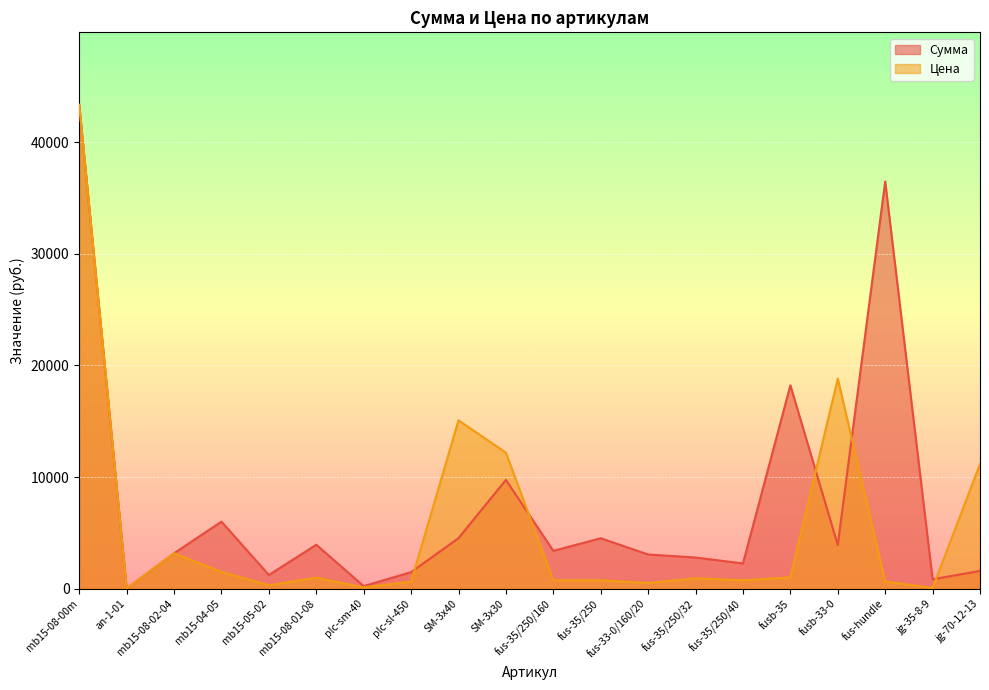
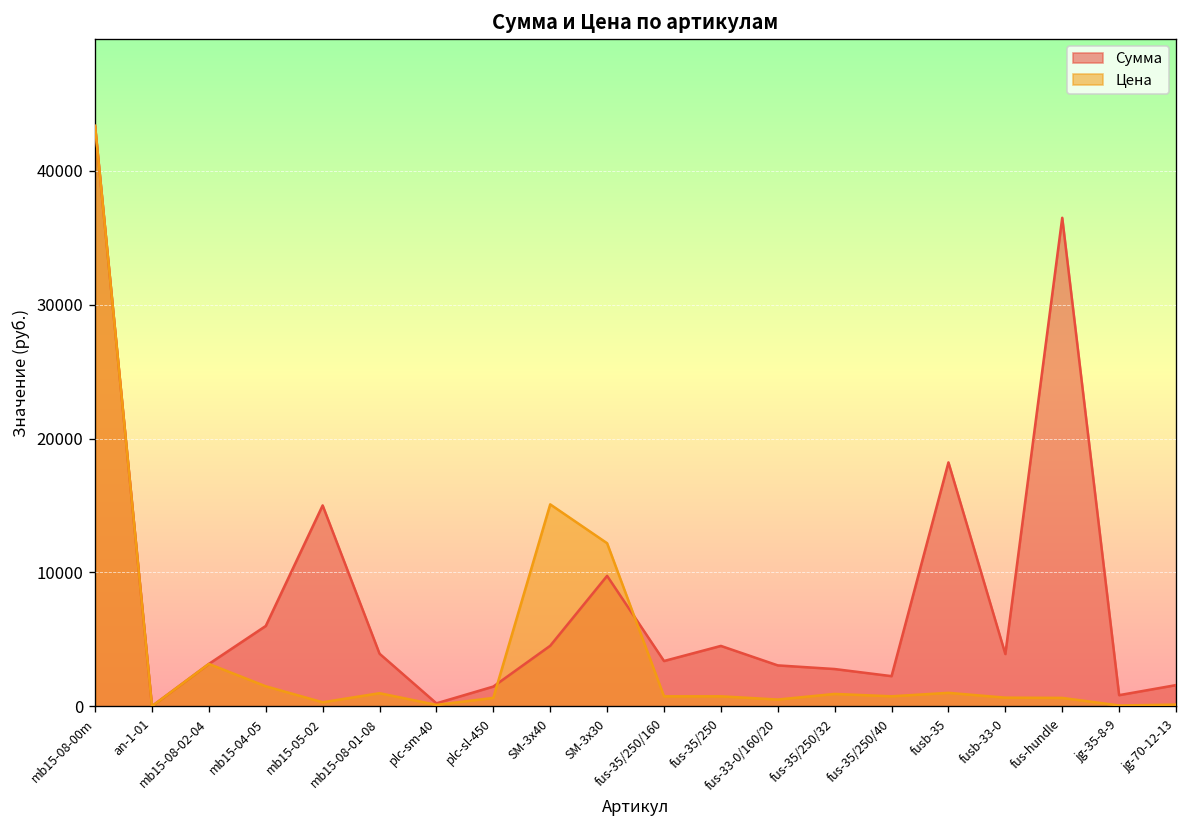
Сумма, mb15-05-02: 1200 -> 15000
Цена, fusb-33-0: 18800 -> 700
Цена, jg-70-12-13: 11200 -> 100
